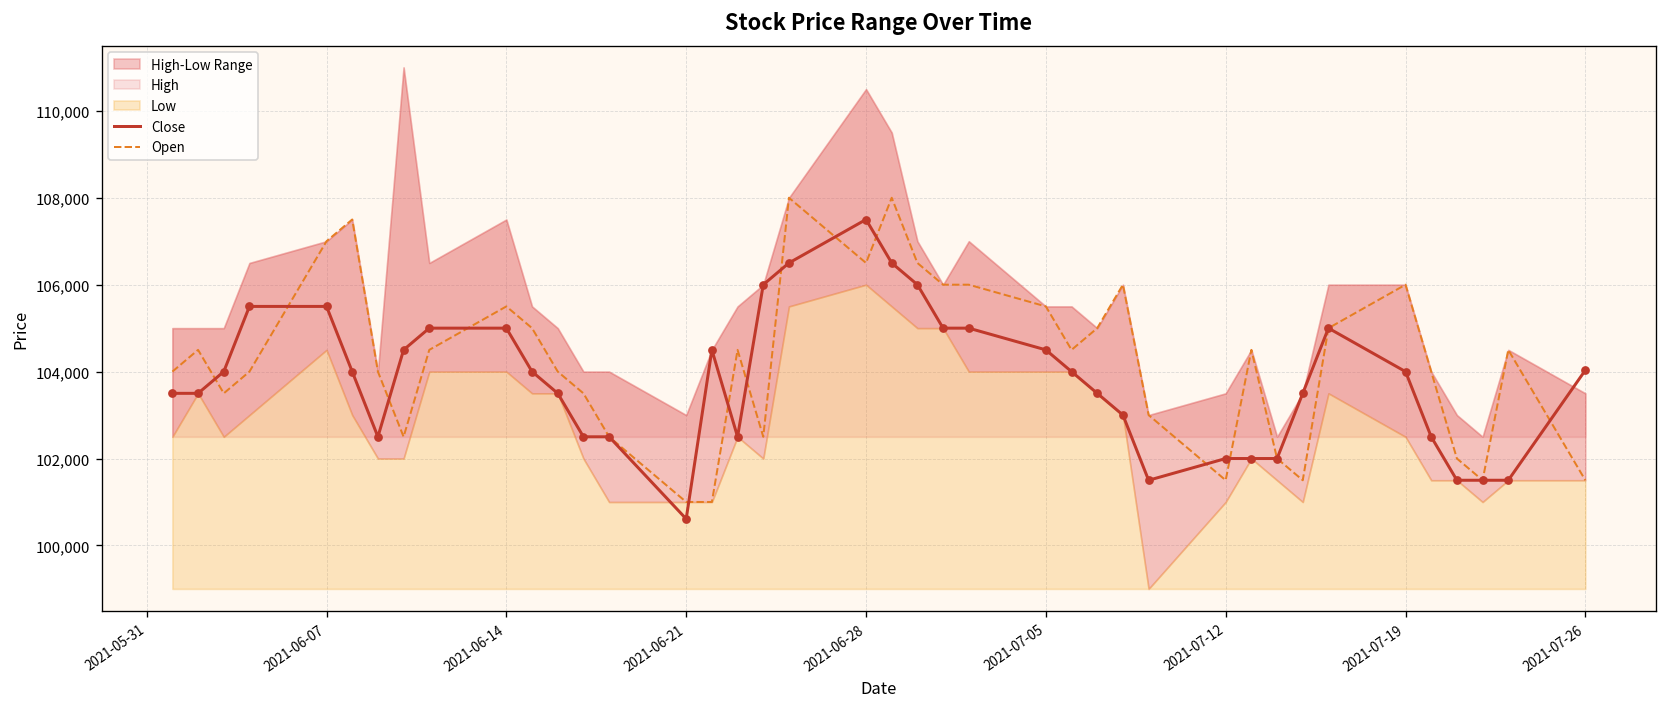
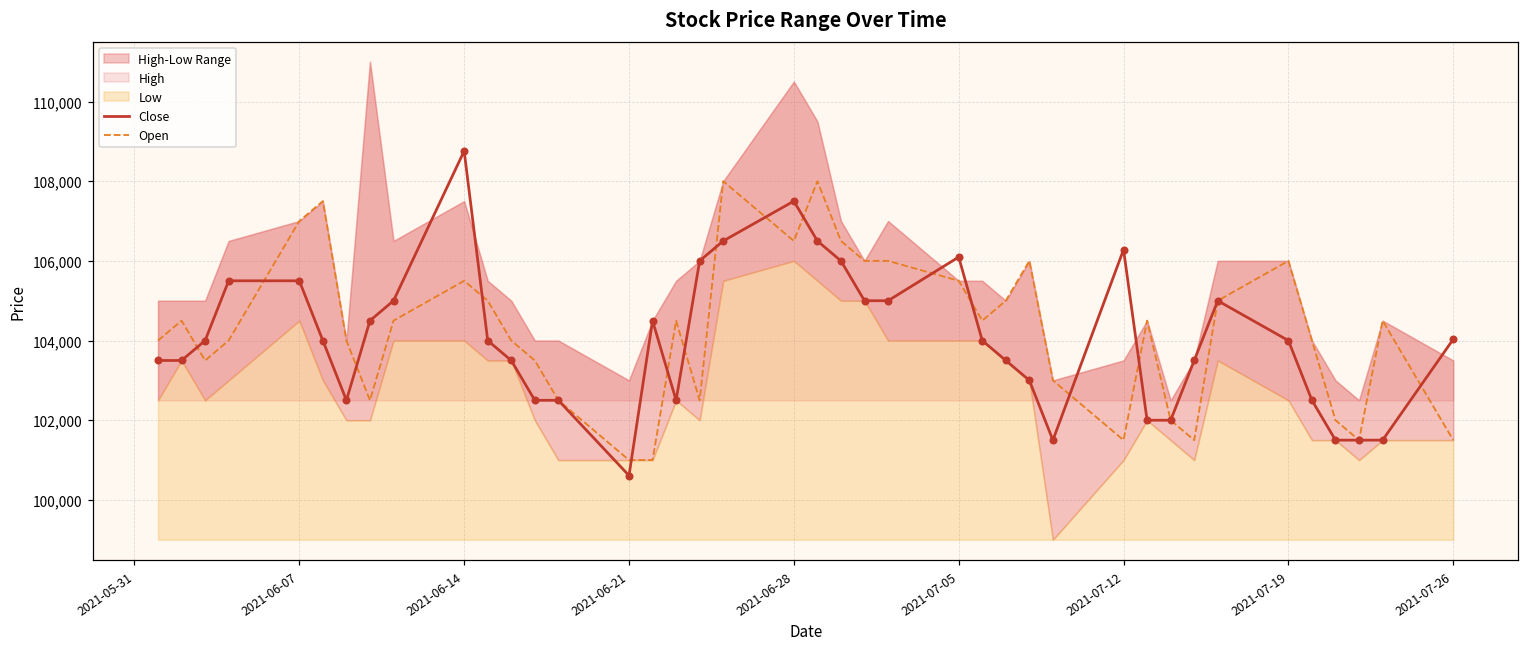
Close, 2021-06-14: 105,000 -> 108,800
Close, 2021-07-05: 104,500 -> 106,100
Close, 2021-07-12: 102,000 -> 106,300
